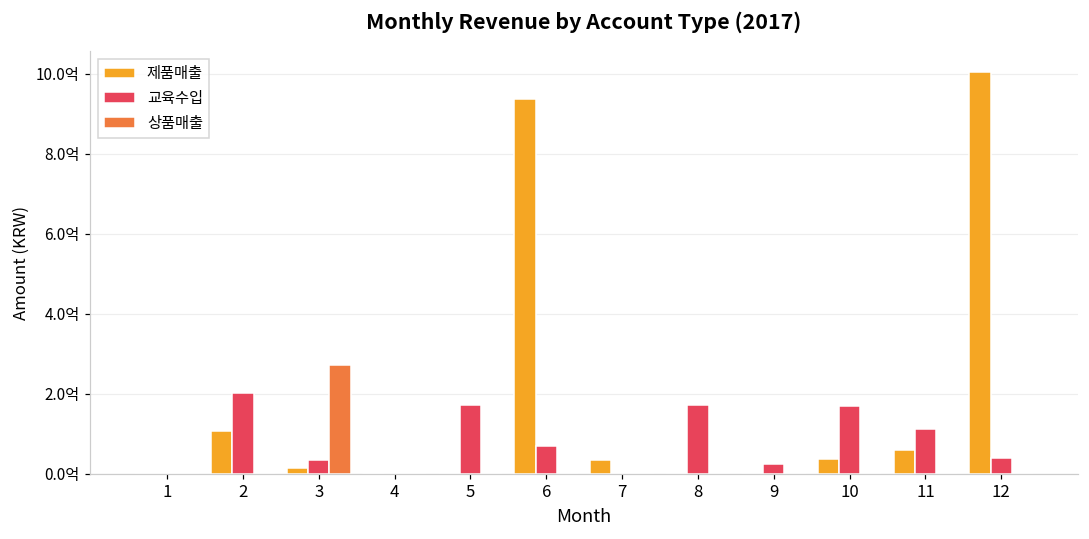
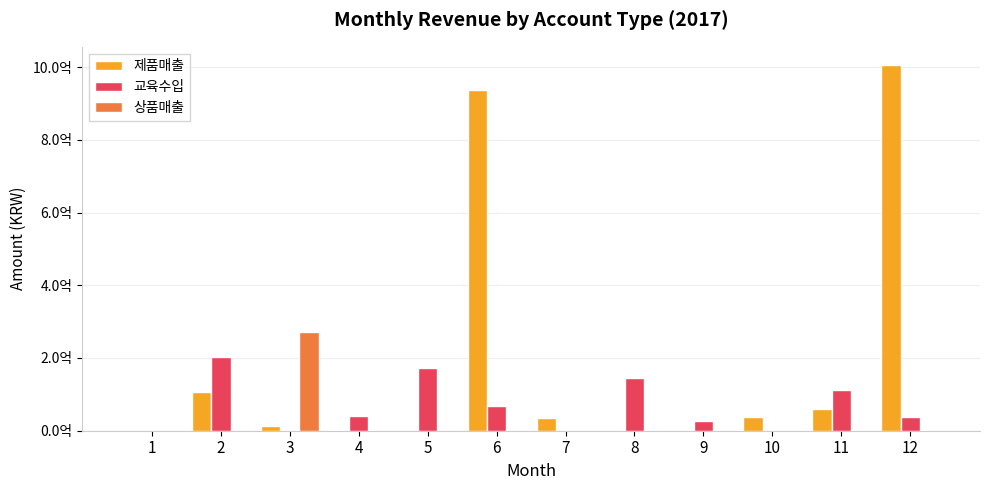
교육수입, 3: 0.4억 -> 0.0억
교육수입, 4: 0.0억 -> 0.4억
교육수입, 8: 1.7억 -> 1.4억
교육수입, 10: 1.7억 -> 0.0억
